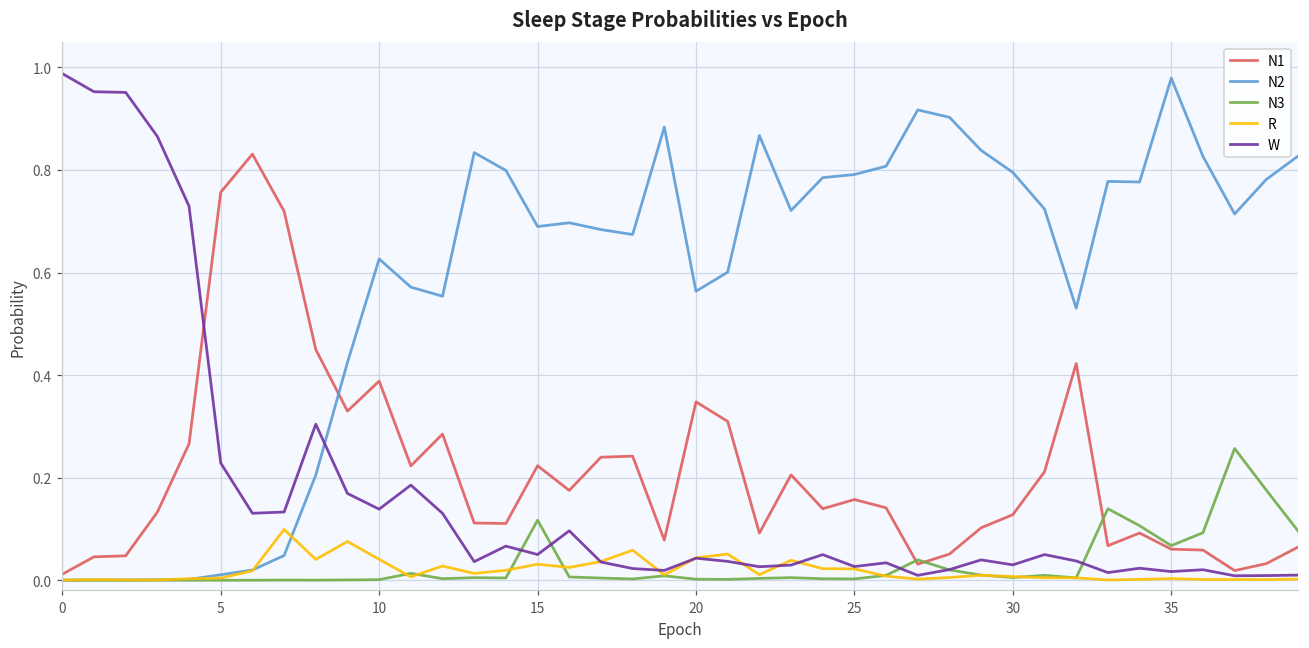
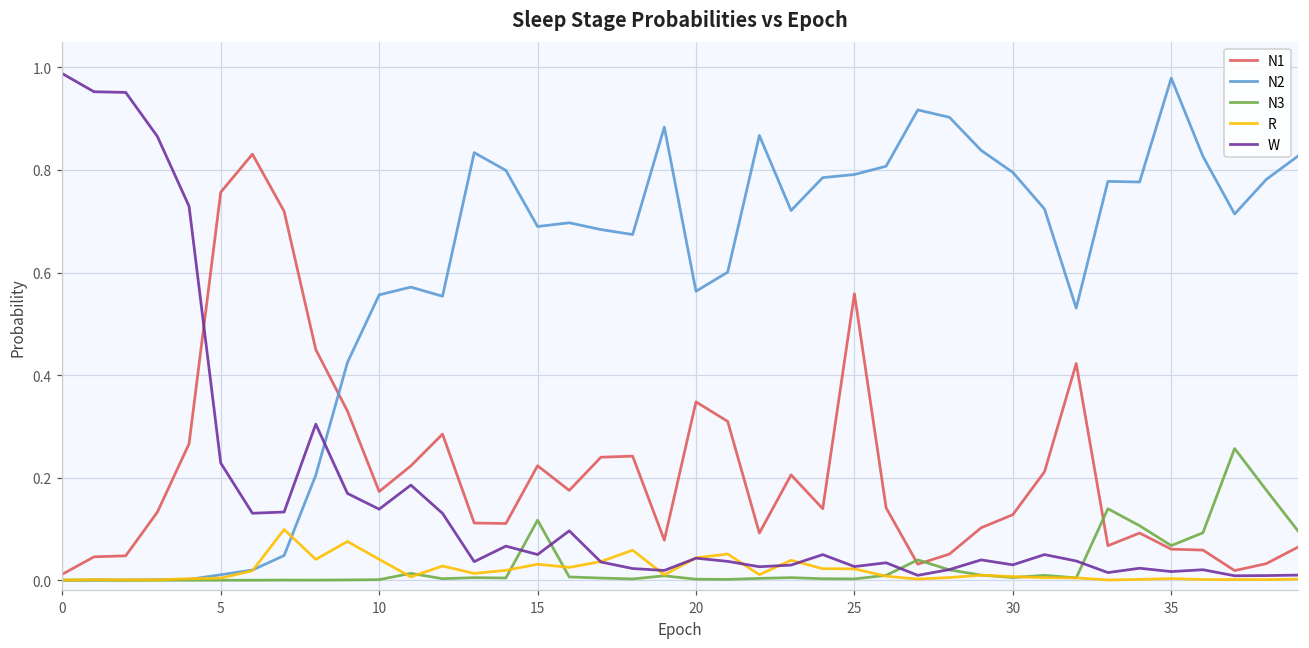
N1, 10: 0.39 -> 0.17
N2, 10: 0.63 -> 0.56
N1, 25: 0.16 -> 0.56
